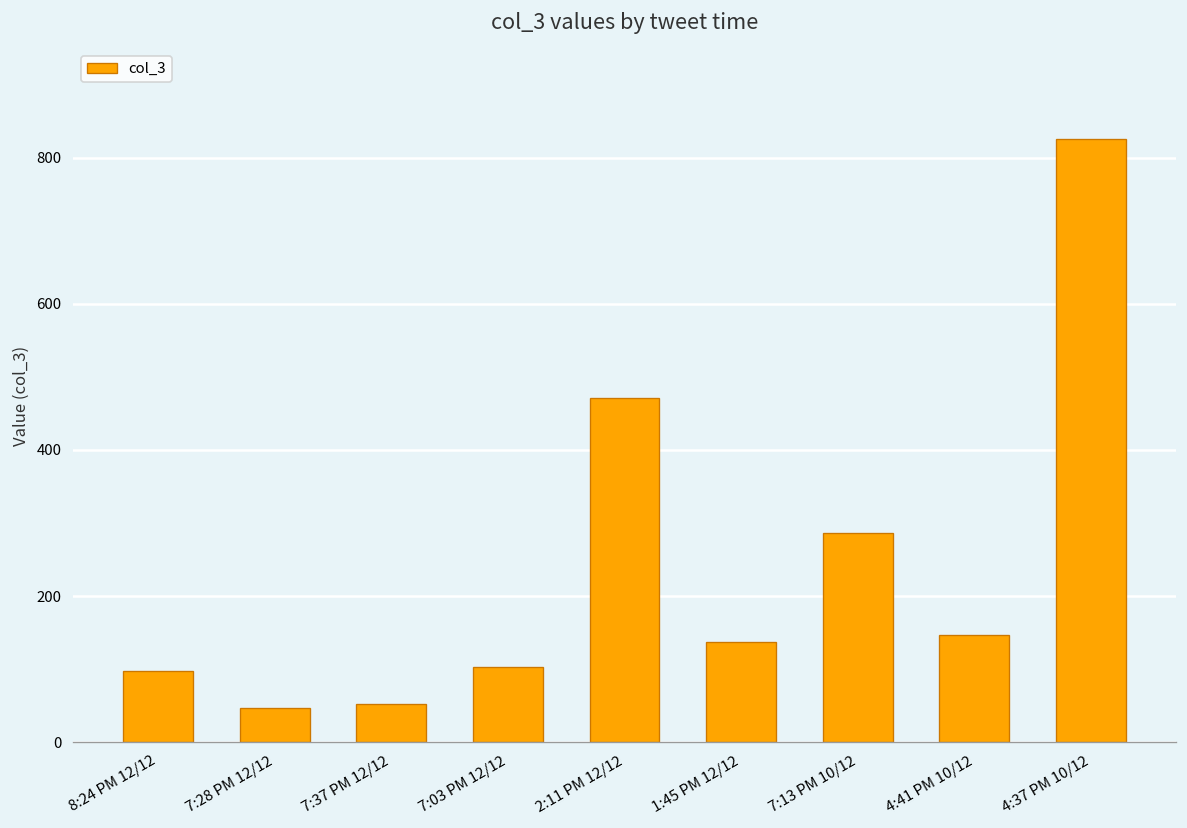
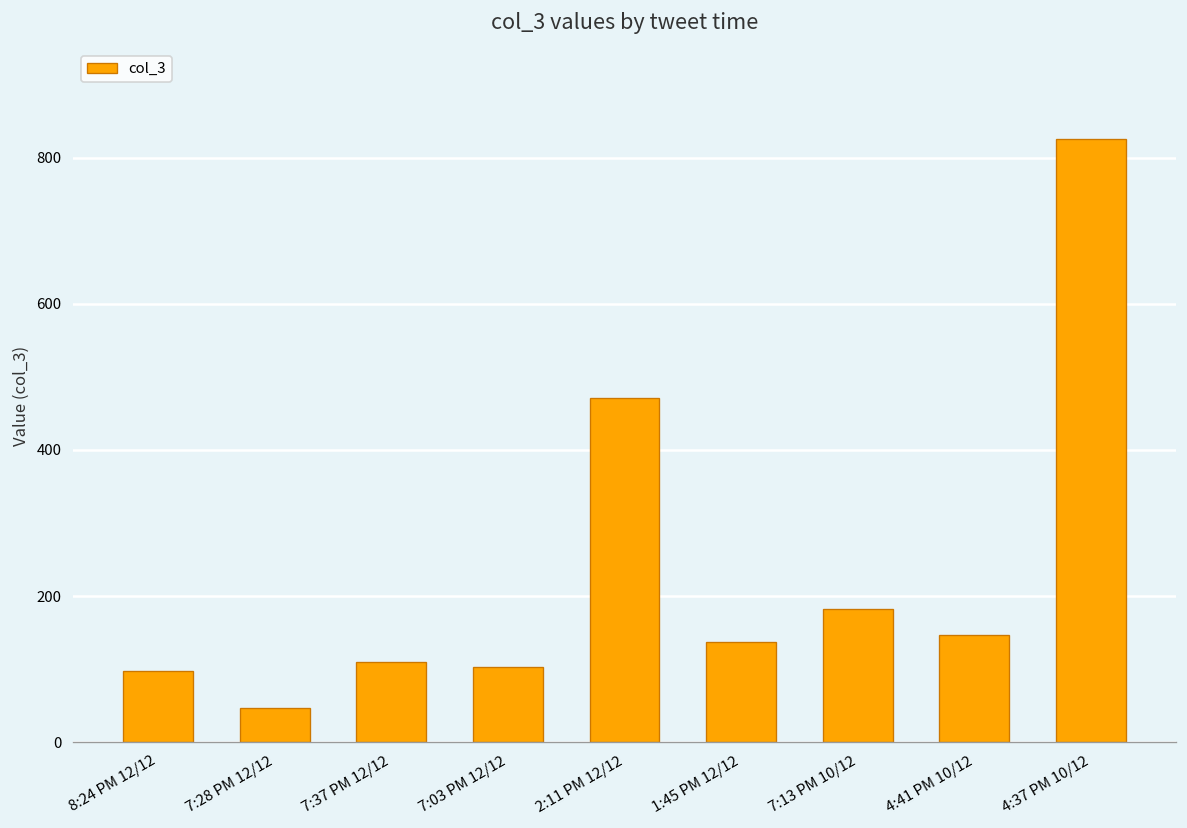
7:37 PM 12/12: 50 -> 110
7:13 PM 10/12: 290 -> 180
